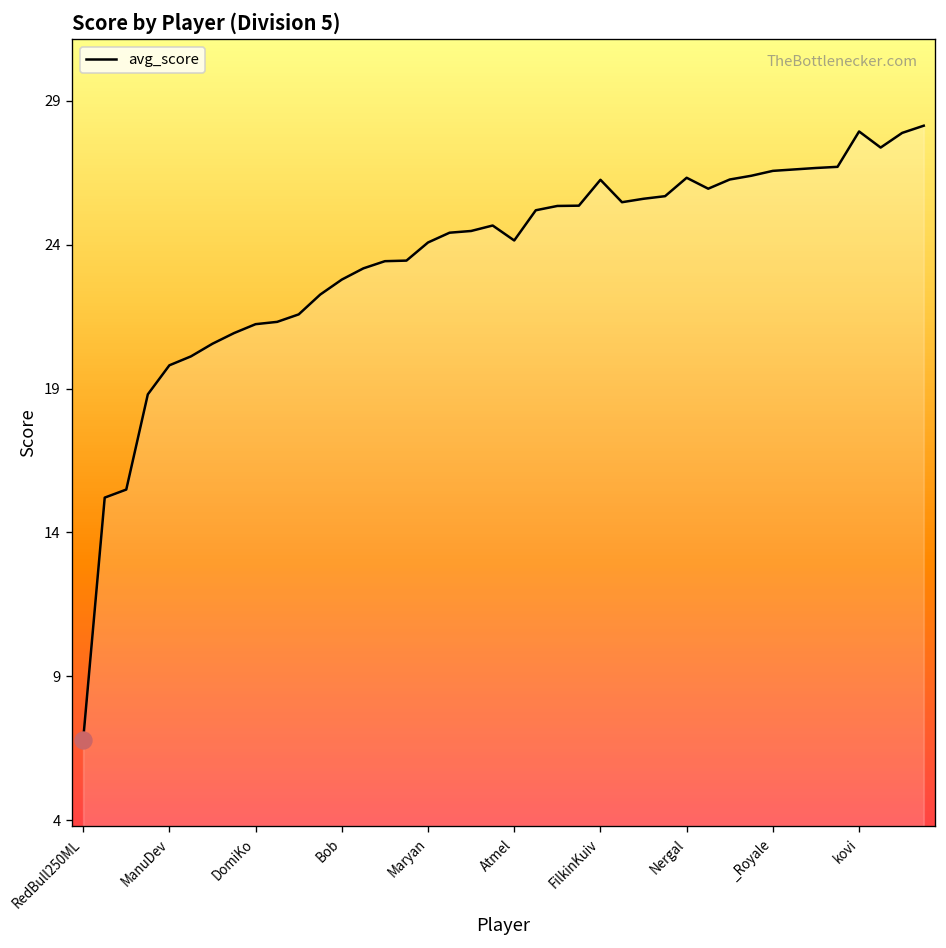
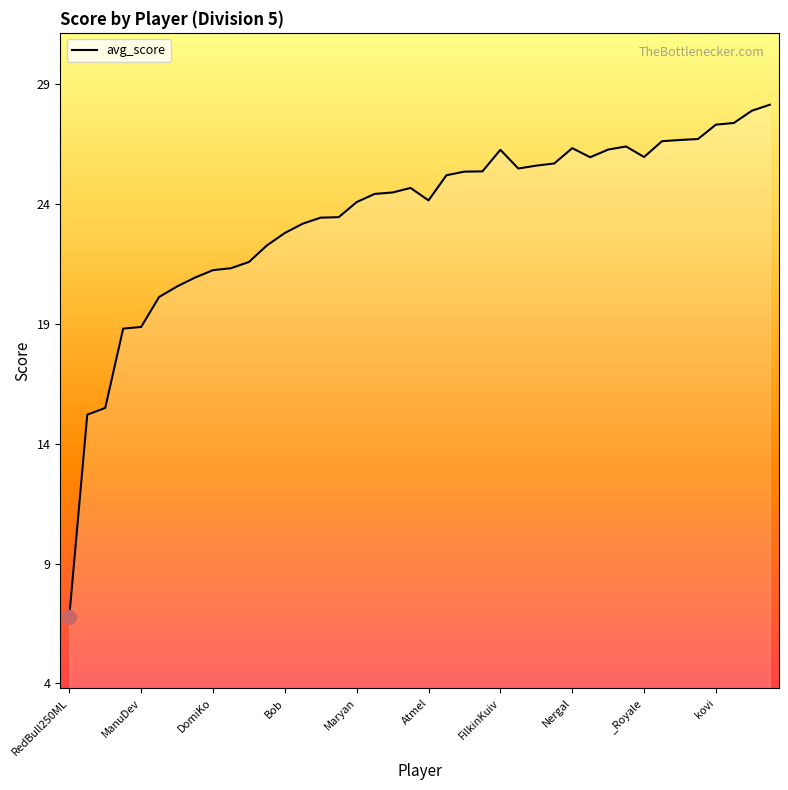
avg_score, ManuDev: 19.8 -> 18.9
avg_score, _Royale: 26.6 -> 26.0
avg_score, kovi: 27.9 -> 27.3
